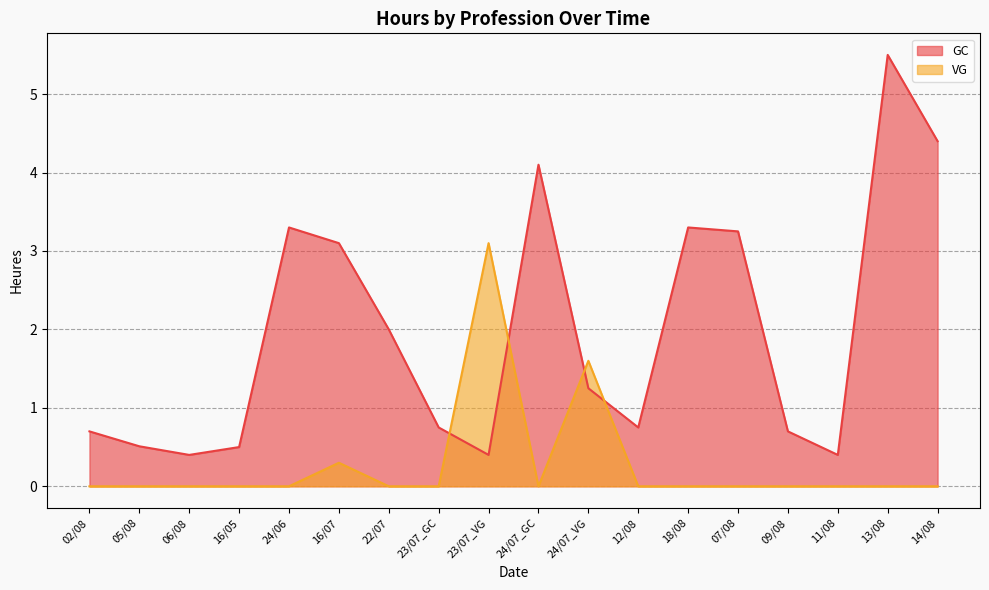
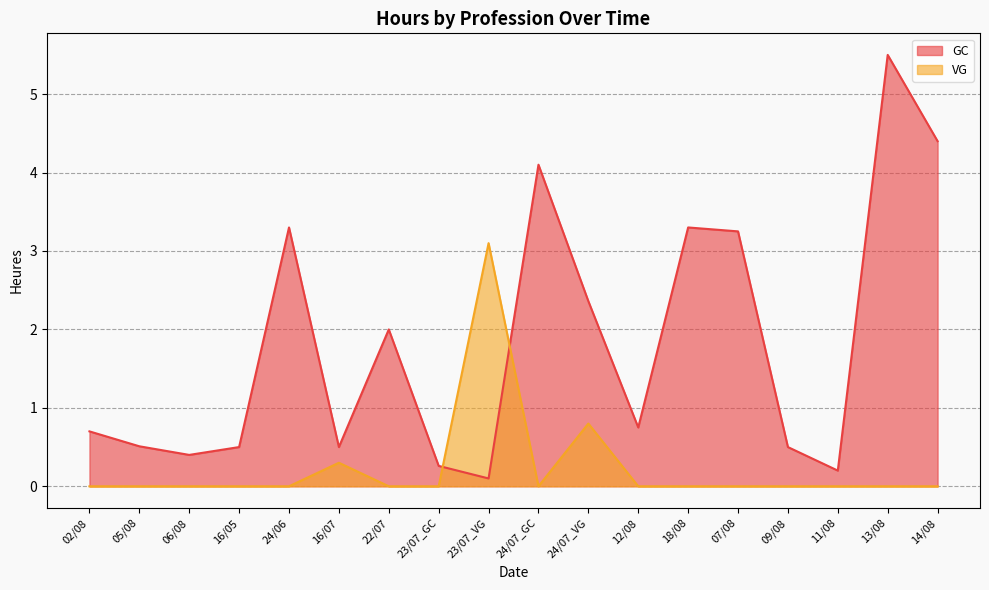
GC, 16/07: 3.1 -> 0.5
GC, 23/07_GC: 0.8 -> 0.3
GC, 23/07_VG: 0.4 -> 0.1
GC, 24/07_VG: 1.3 -> 2.4
VG, 24/07_VG: 1.6 -> 0.8
GC, 09/08: 0.7 -> 0.5
GC, 11/08: 0.4 -> 0.2
